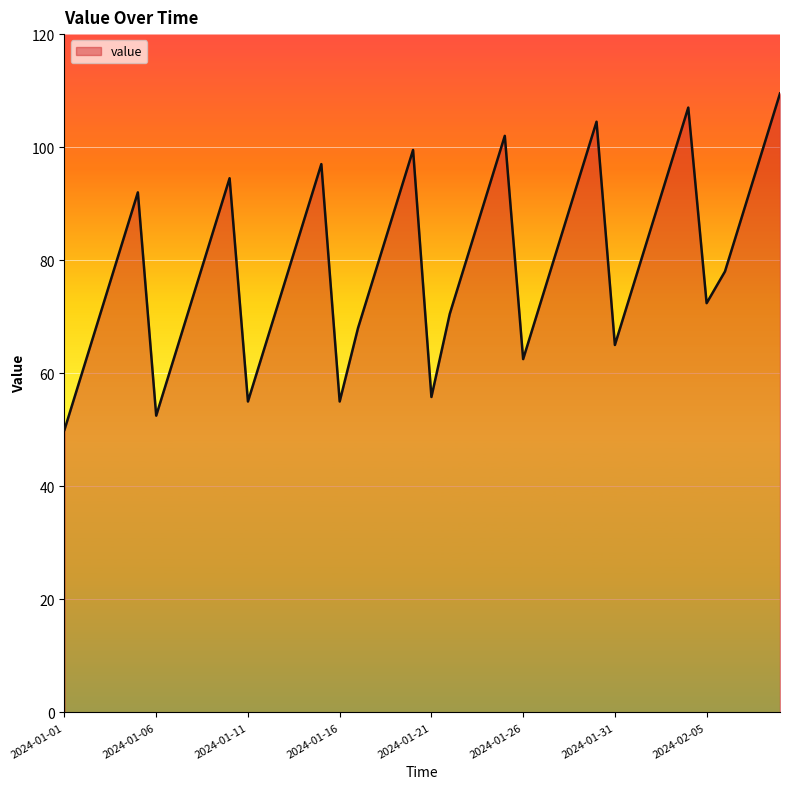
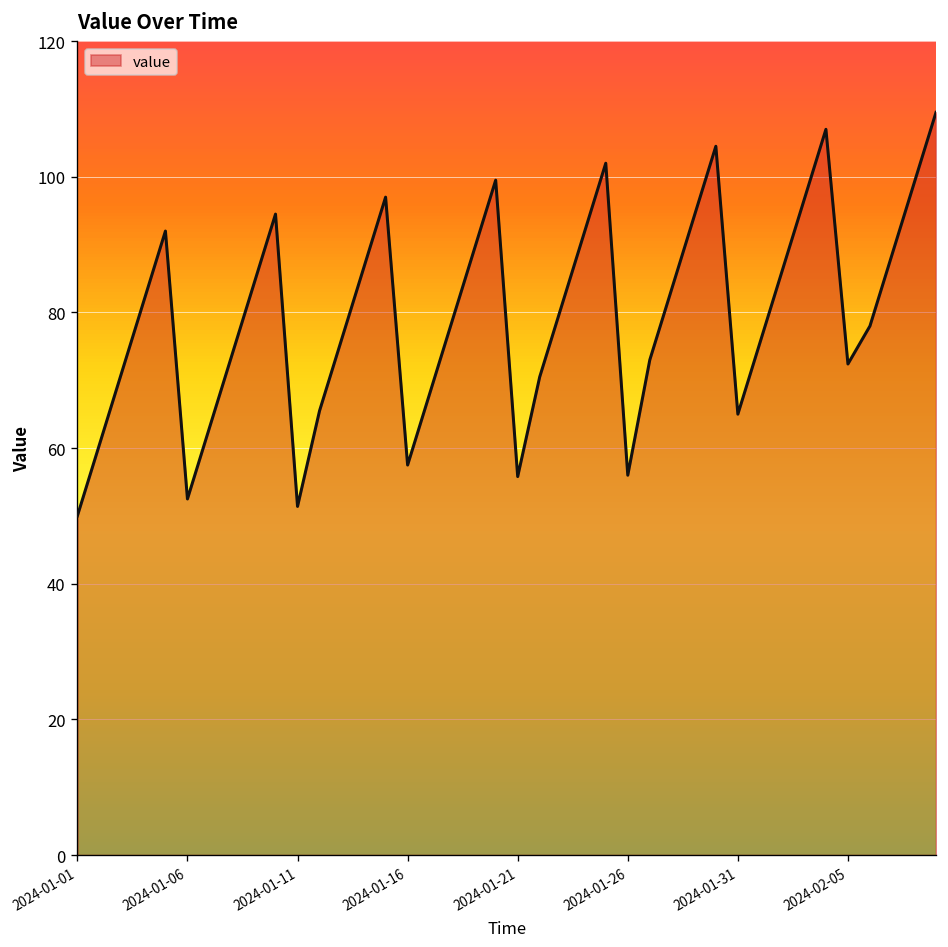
2024-01-11: 55 -> 51
2024-01-16: 55 -> 58
2024-01-26: 63 -> 56
